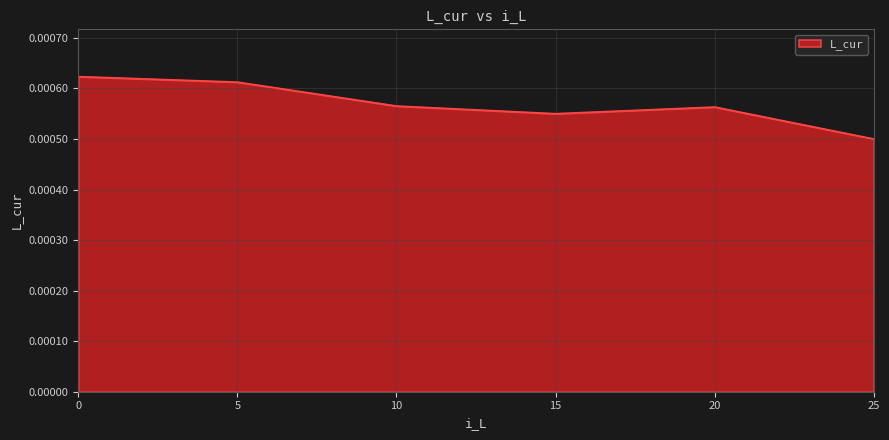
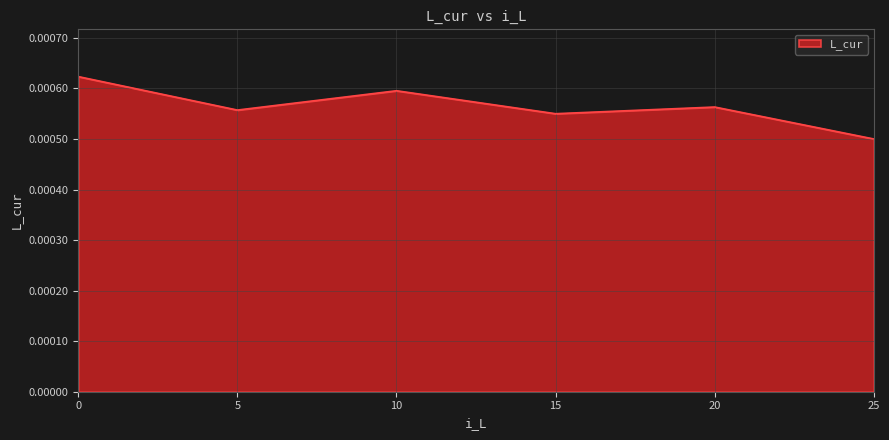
5: 0.00061 -> 0.00056
10: 0.00057 -> 0.00060
